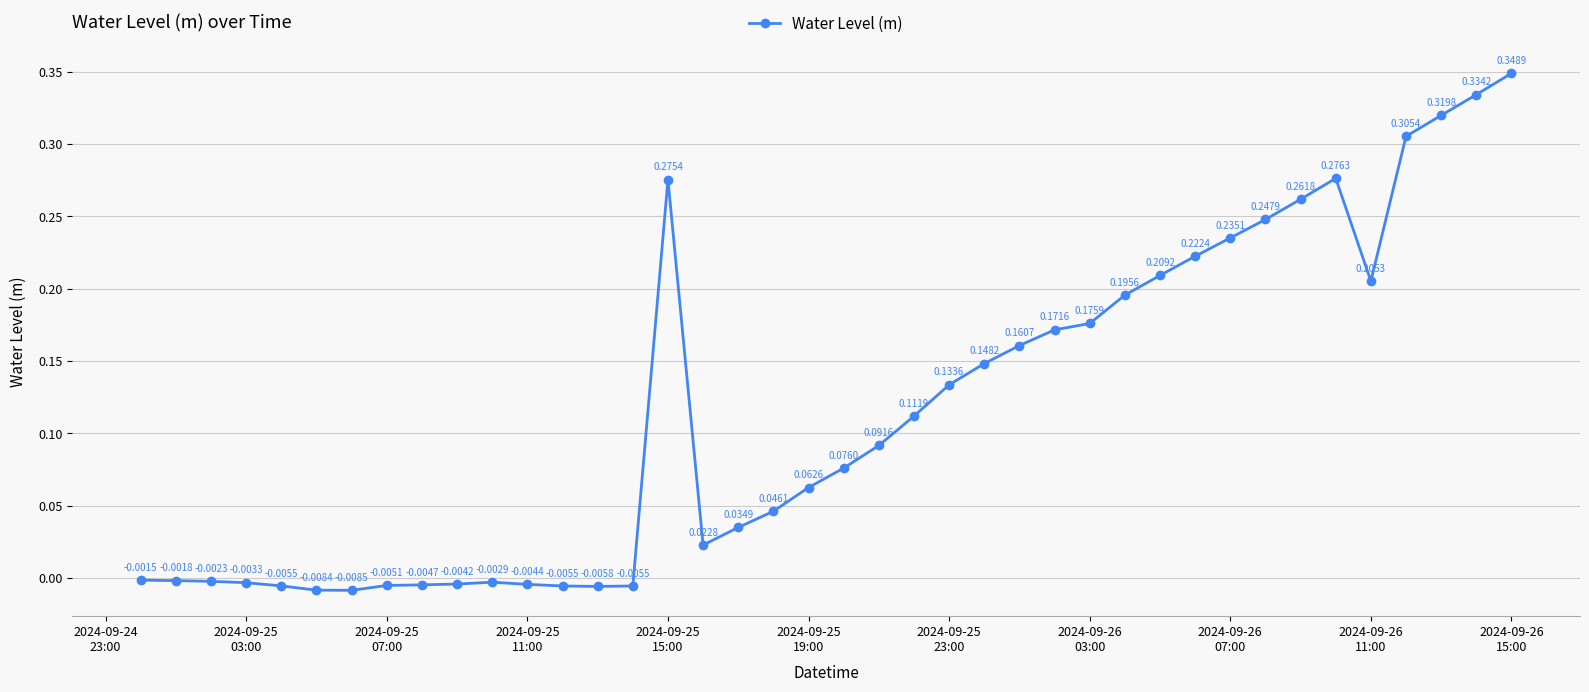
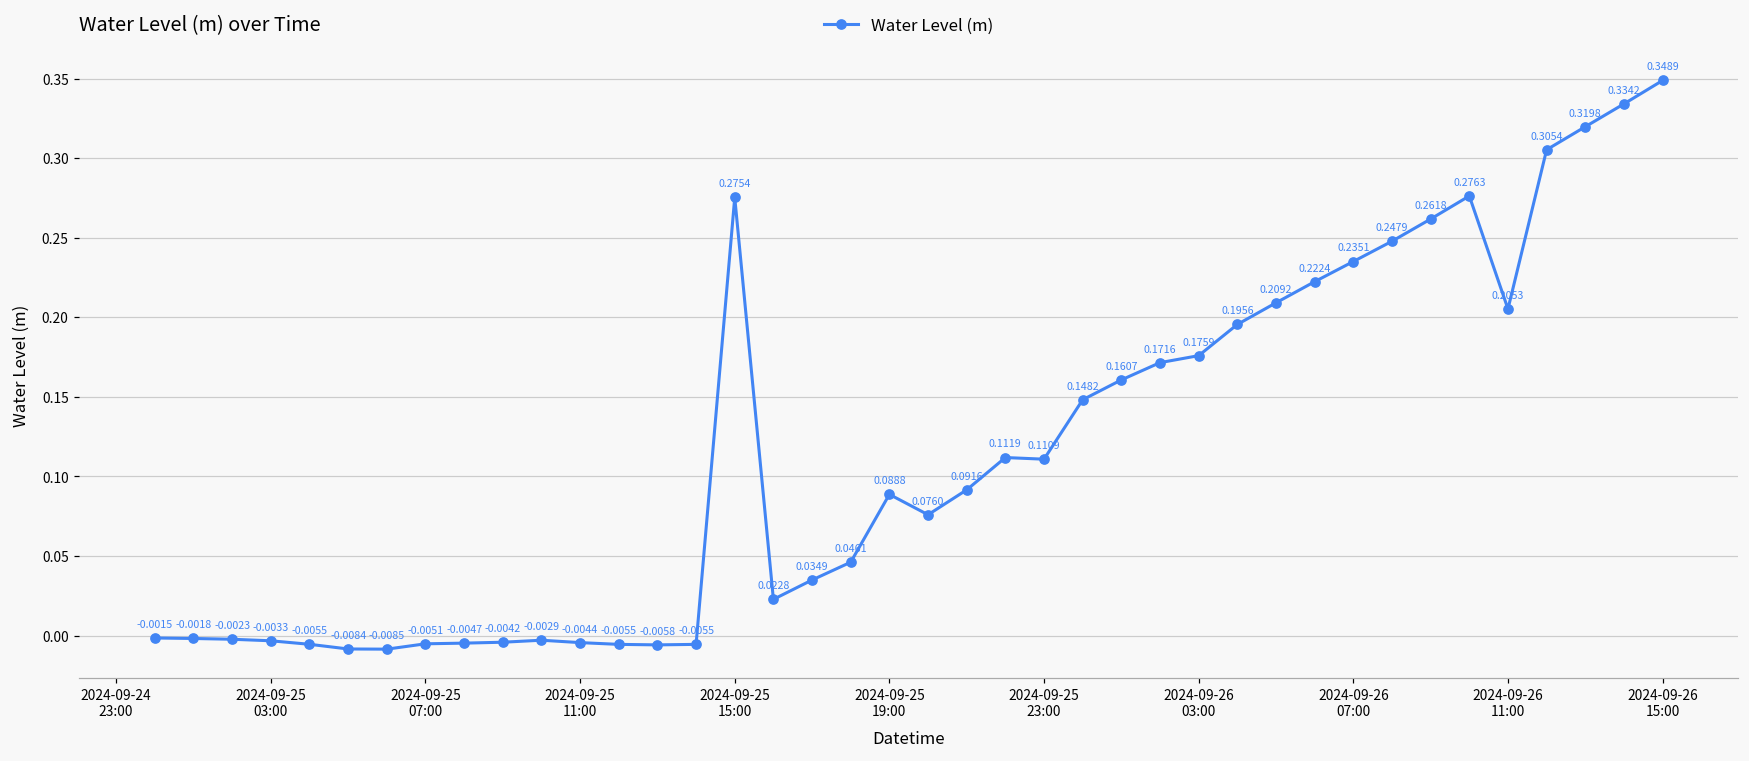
2024-09-25 19:00: 0.0626 -> 0.0888
2024-09-25 23:00: 0.1336 -> 0.1109
